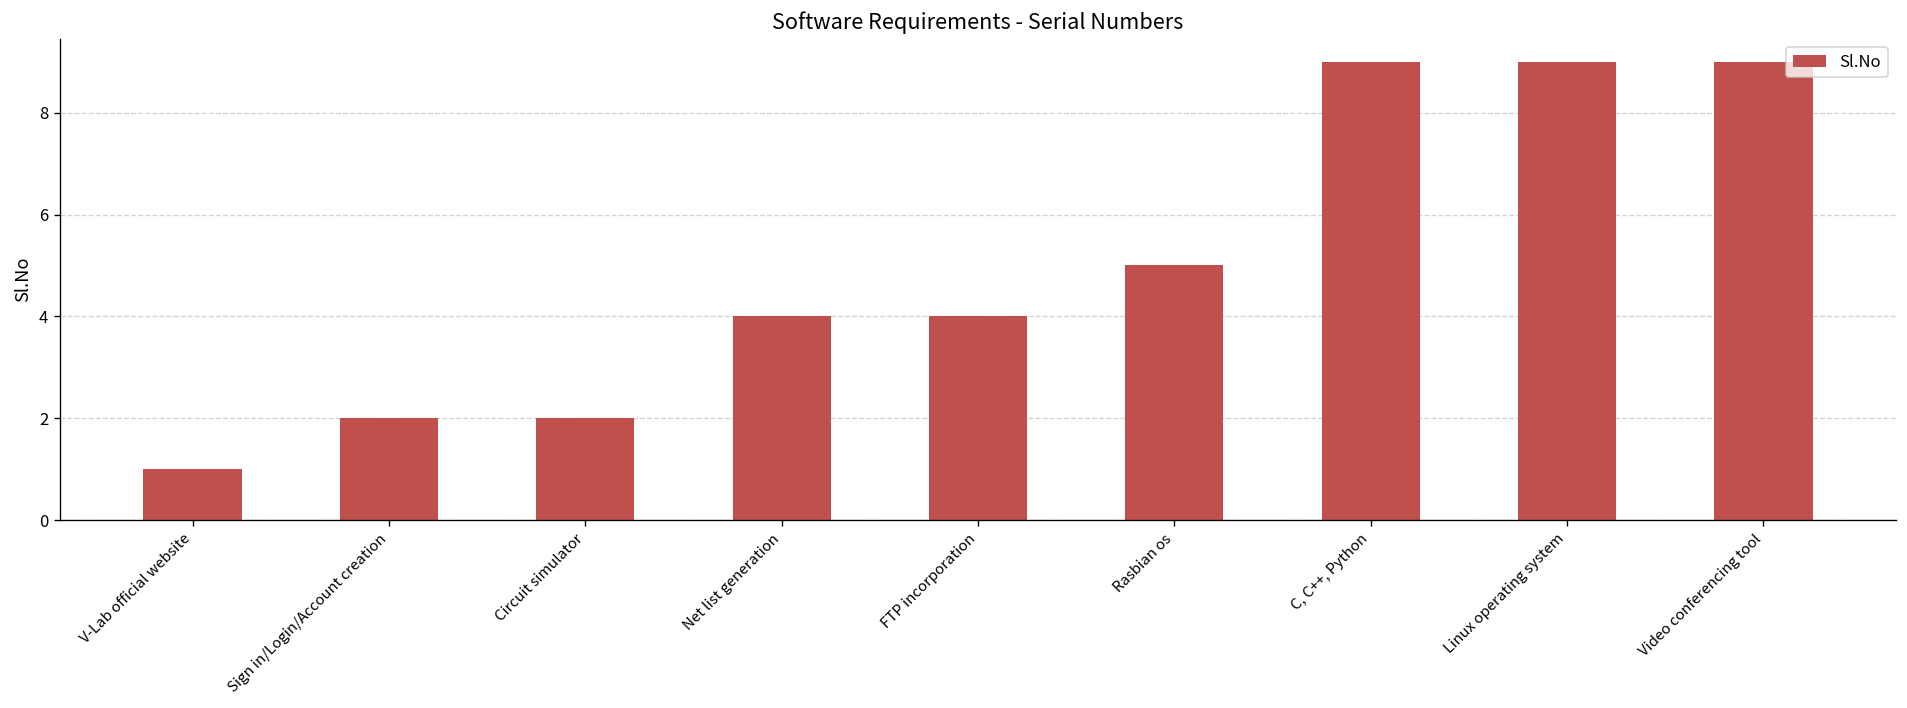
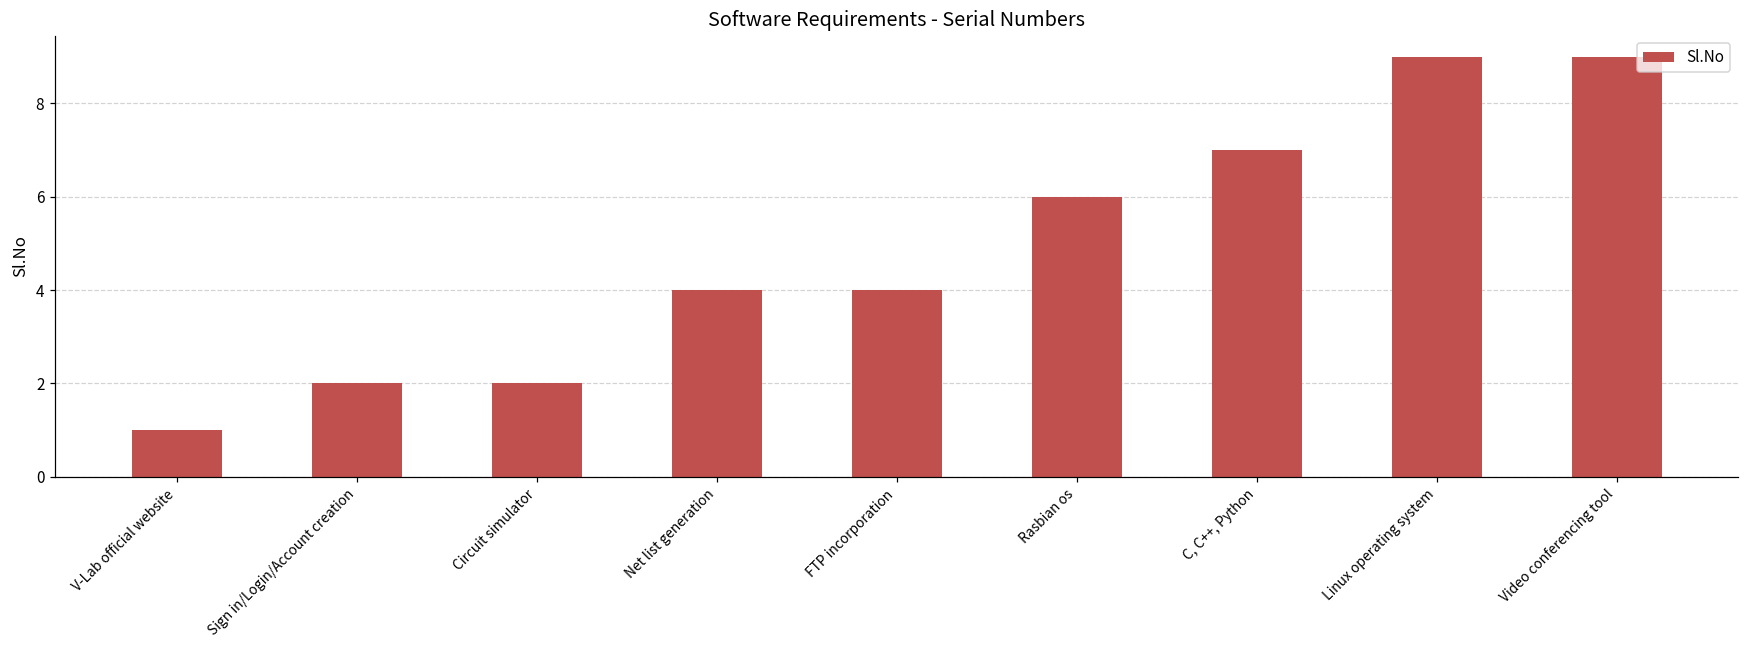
Rasbian os: 5 -> 6
C, C++, Python: 9 -> 7
